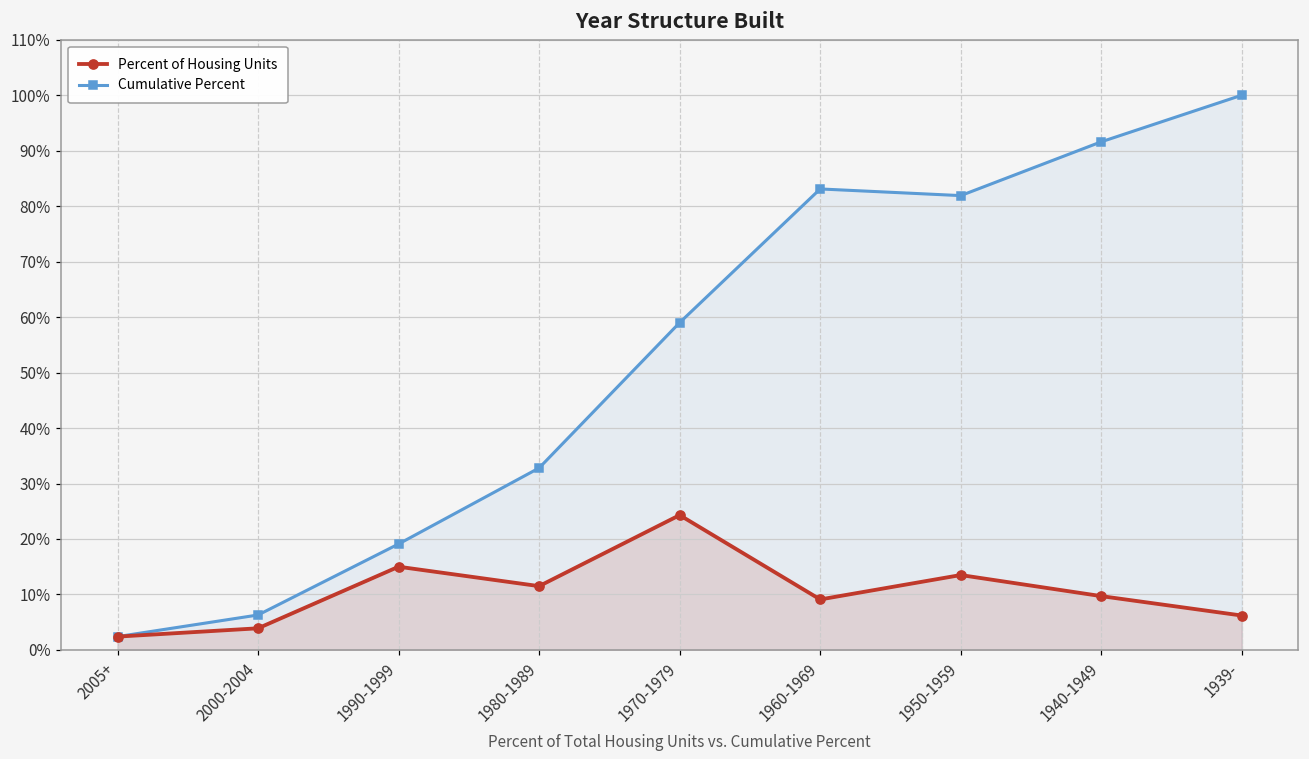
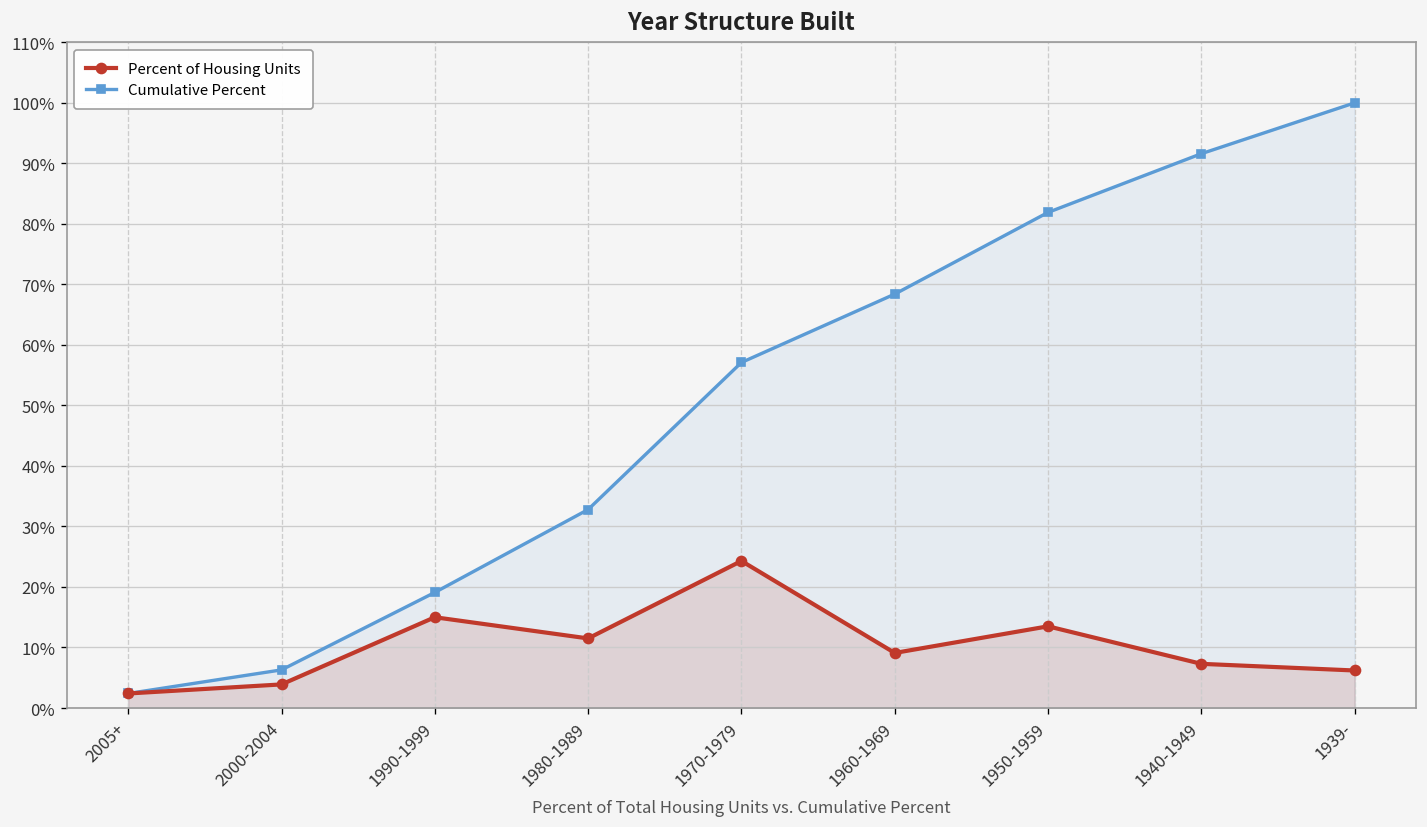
Cumulative Percent, 1970-1979: 59% -> 57%
Cumulative Percent, 1960-1969: 83% -> 68%
Percent of Housing Units, 1940-1949: 10% -> 7%
